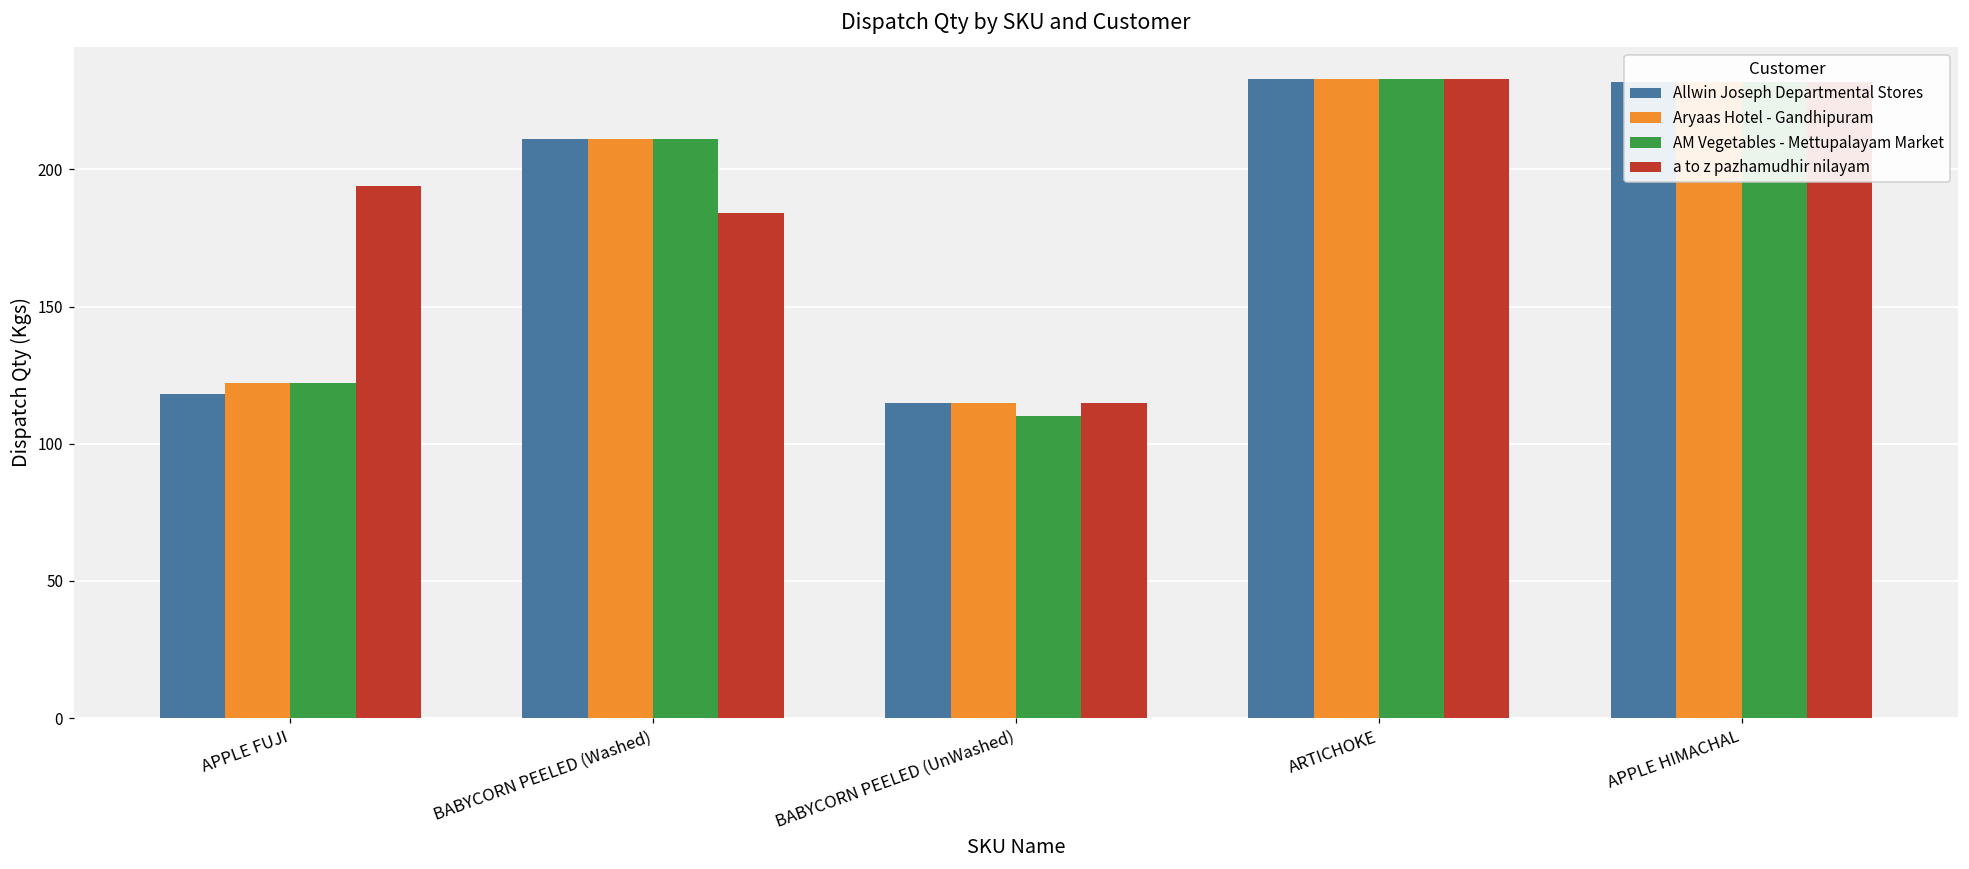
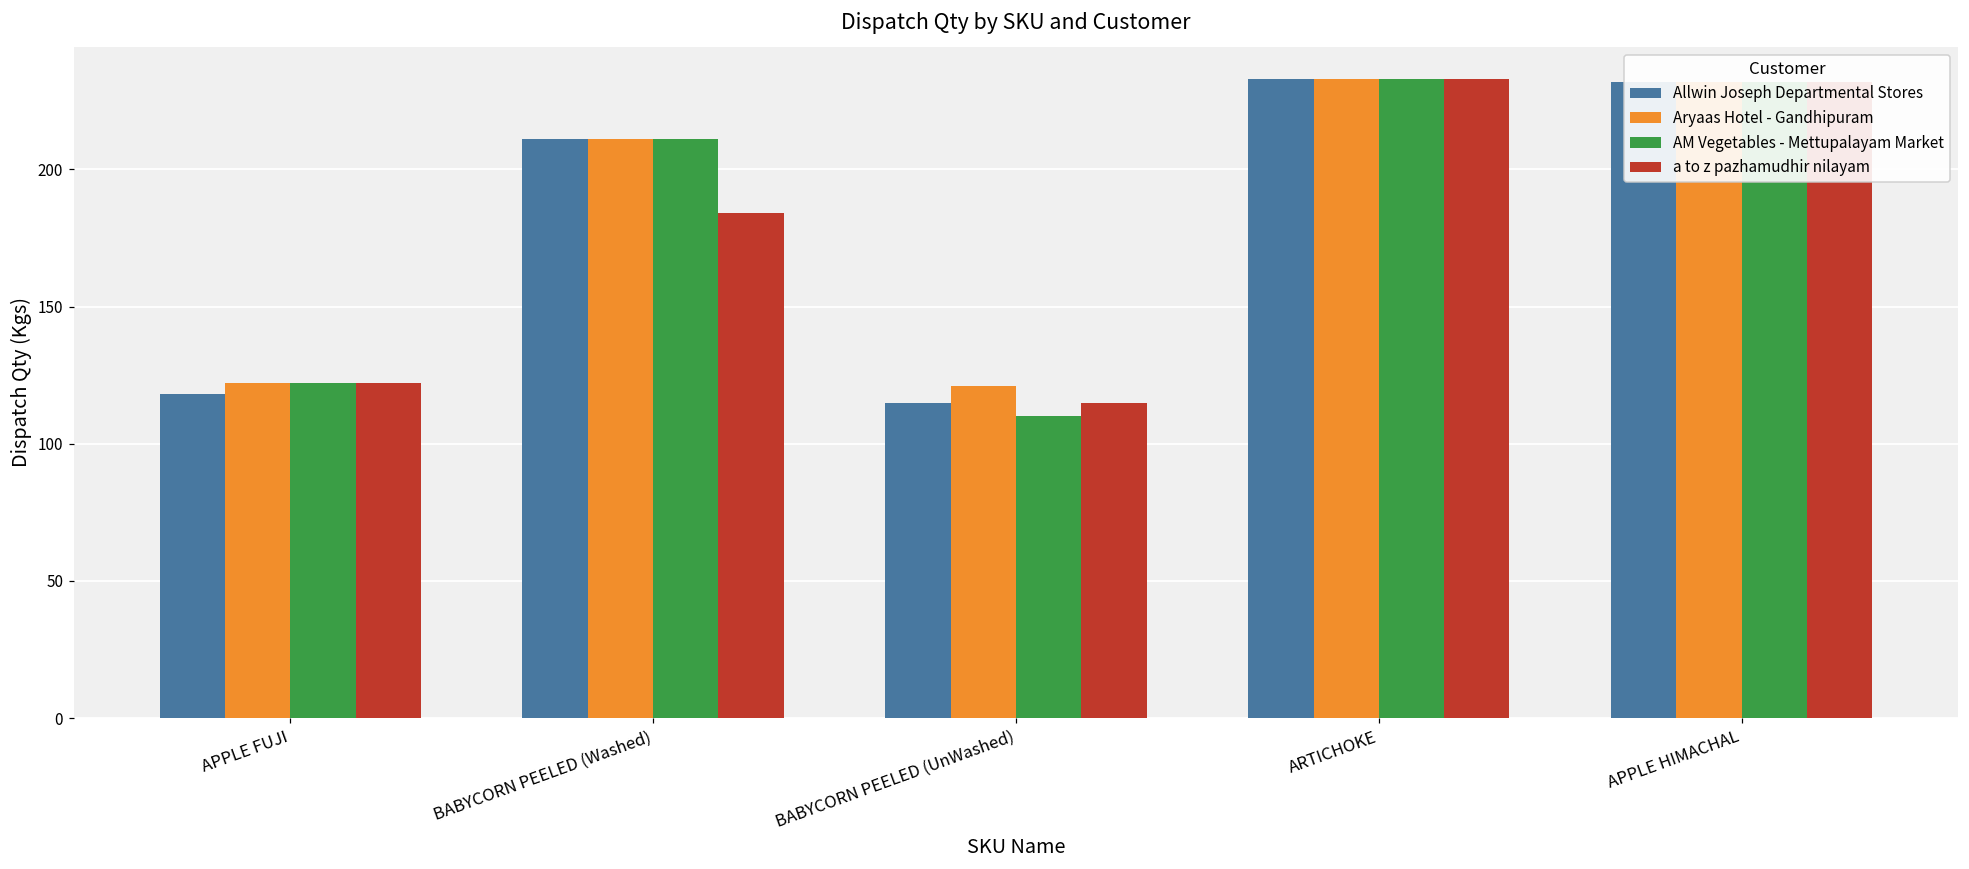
a to z pazhamudhir nilayam, APPLE FUJI: 194 -> 122
Aryaas Hotel - Gandhipuram, BABYCORN PEELED (UnWashed): 115 -> 121
